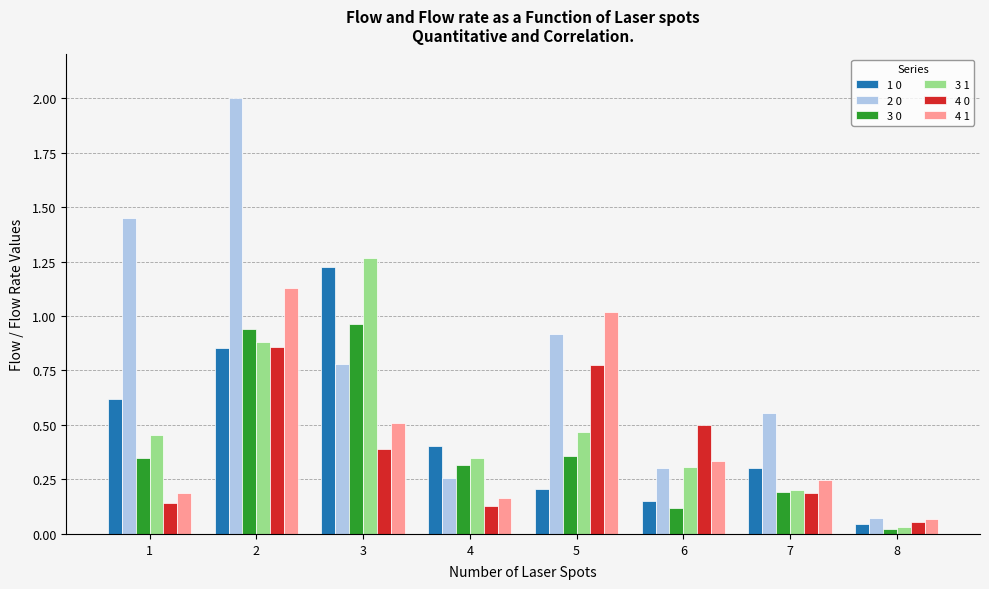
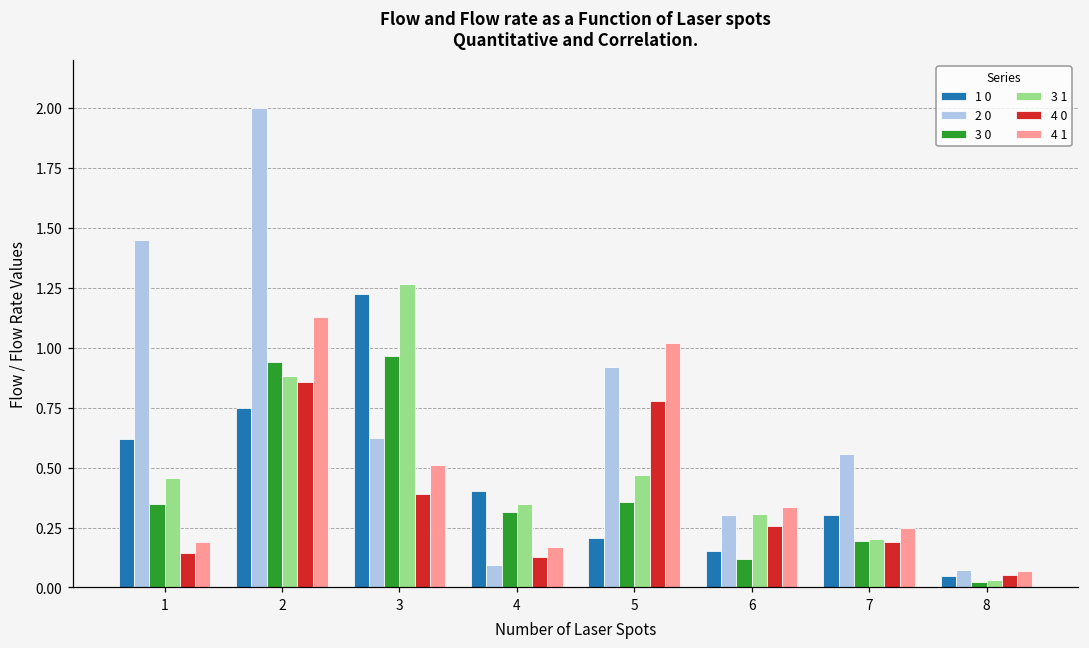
1 0, 2: 0.85 -> 0.75
2 0, 3: 0.78 -> 0.62
2 0, 4: 0.26 -> 0.09
4 0, 6: 0.50 -> 0.25
